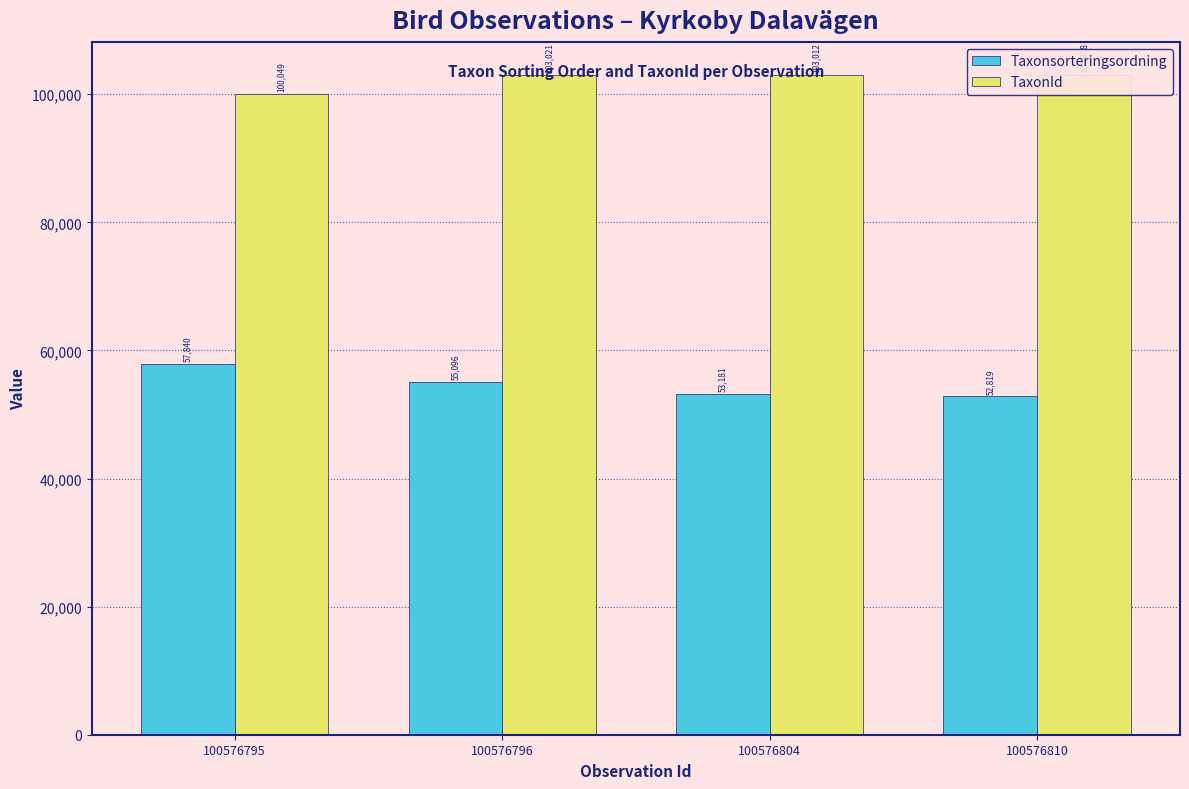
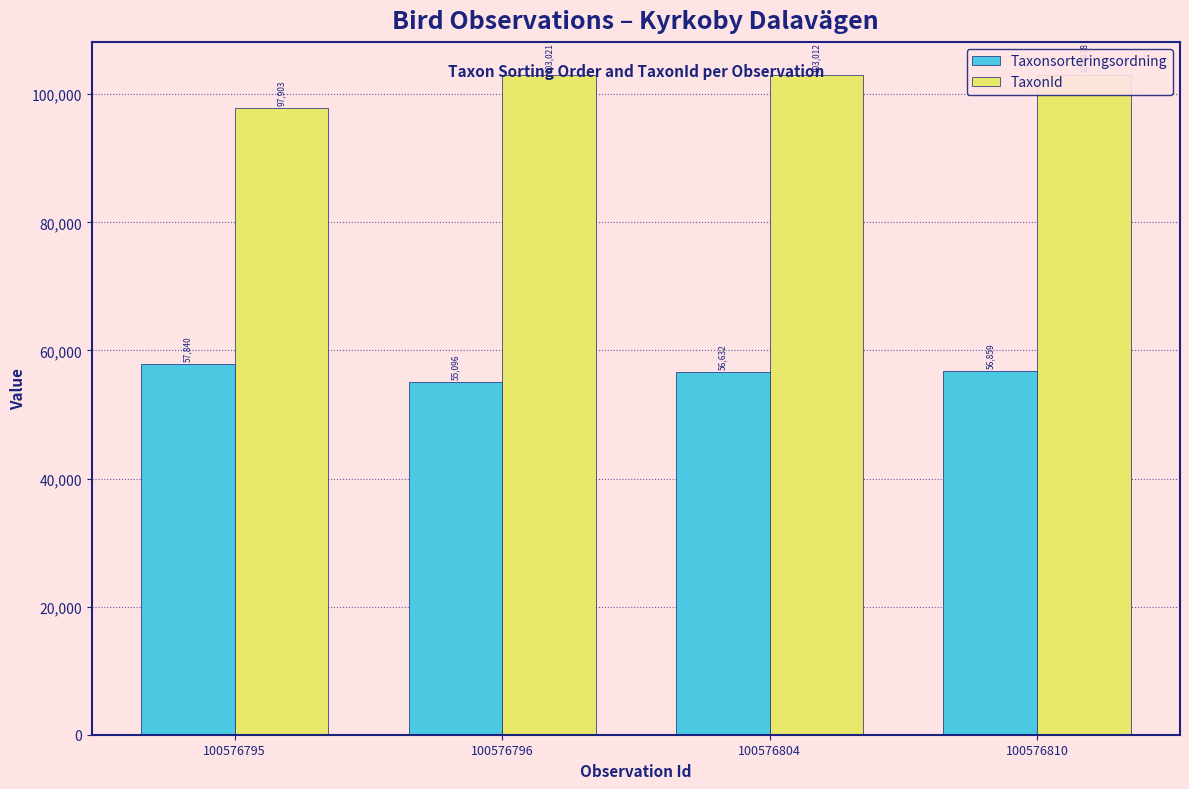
TaxonId, 100576795: 100,049 -> 97,903
Taxonsorteringsordning, 100576804: 53,181 -> 56,632
Taxonsorteringsordning, 100576810: 52,819 -> 56,859
